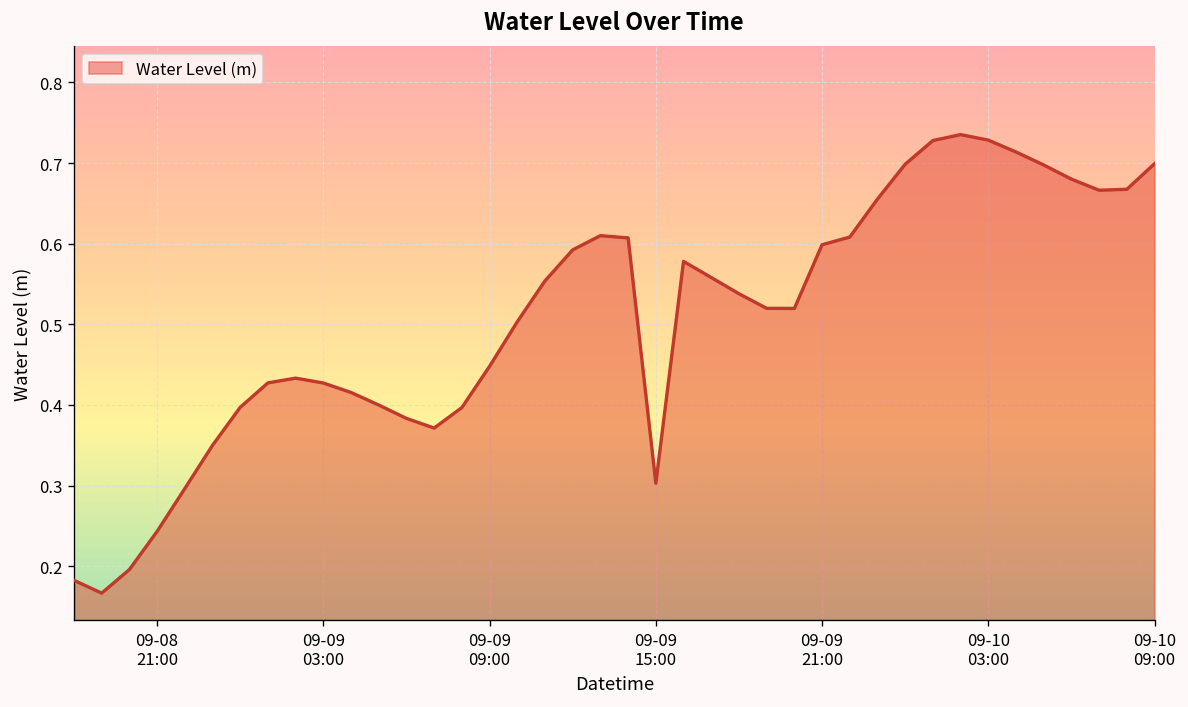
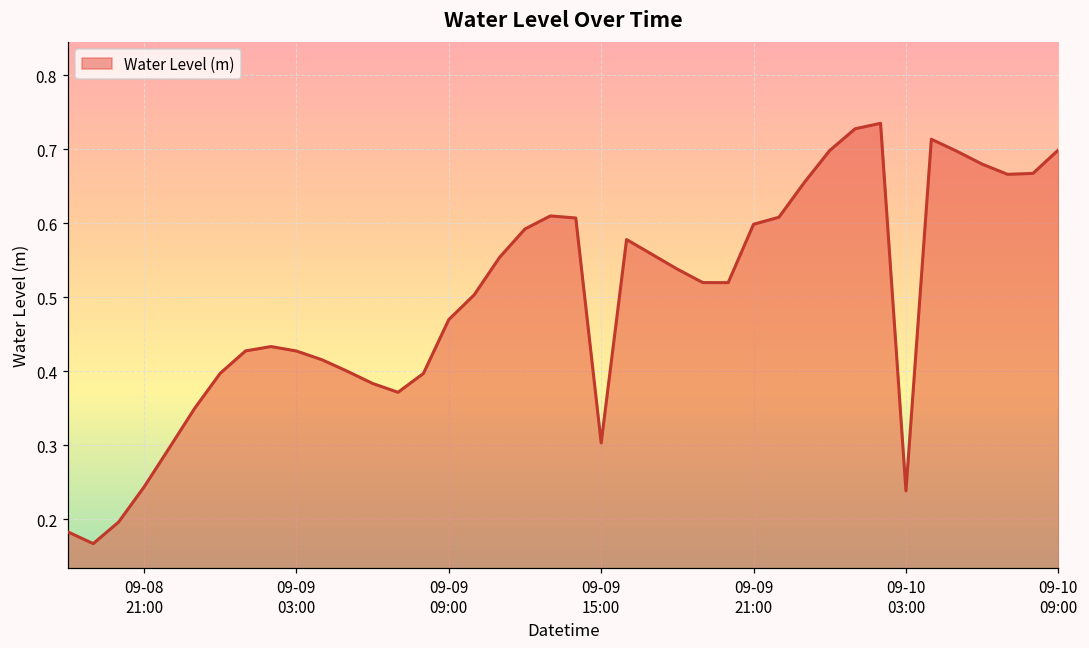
09-09 09:00: 0.45 -> 0.47
09-10 03:00: 0.73 -> 0.24
